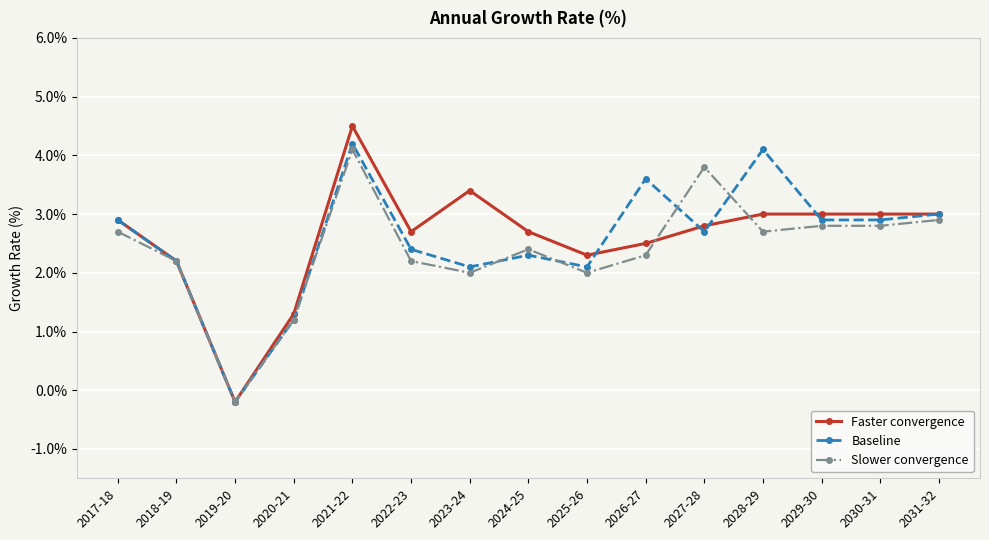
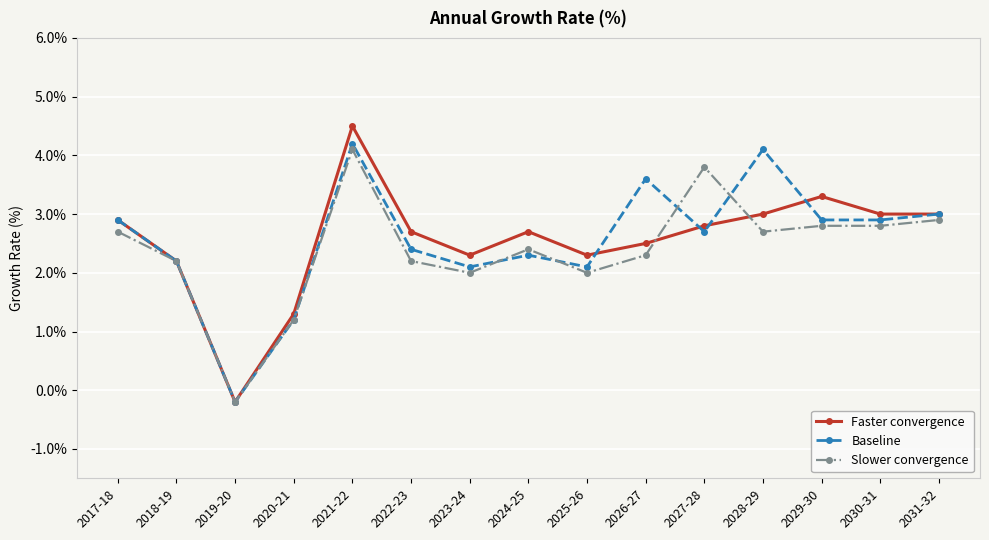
Faster convergence, 2023-24: 3.4% -> 2.3%
Faster convergence, 2029-30: 3.0% -> 3.3%
